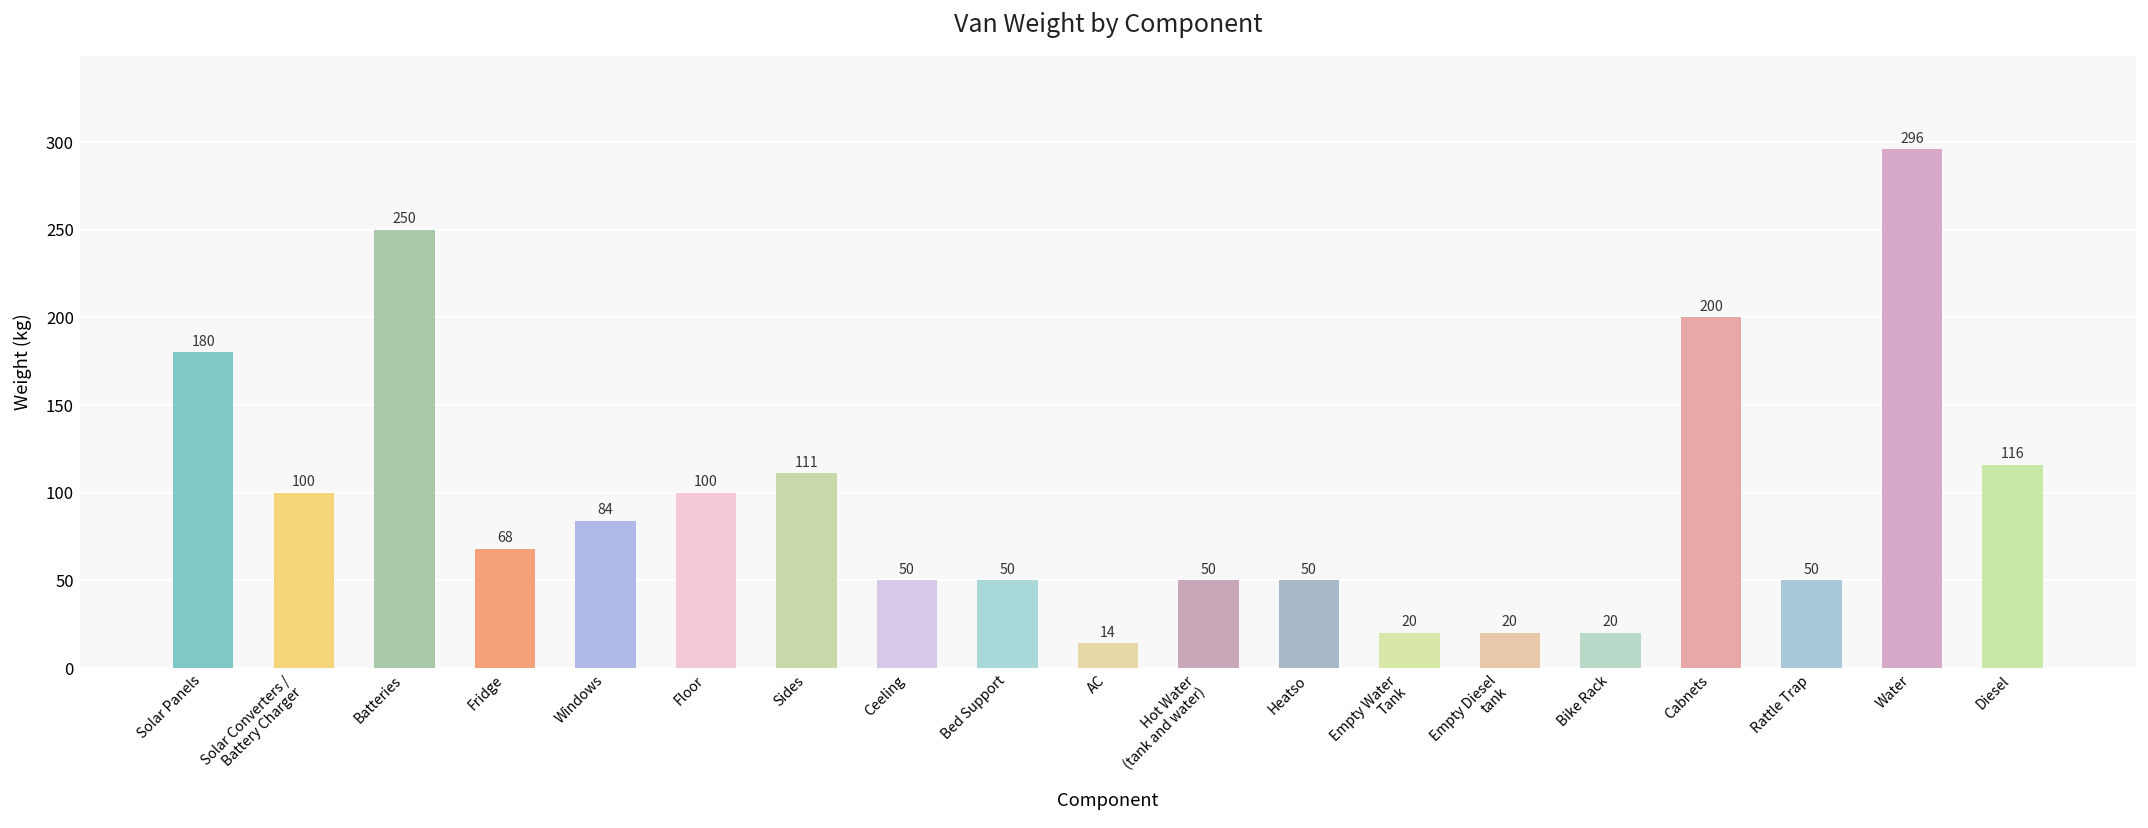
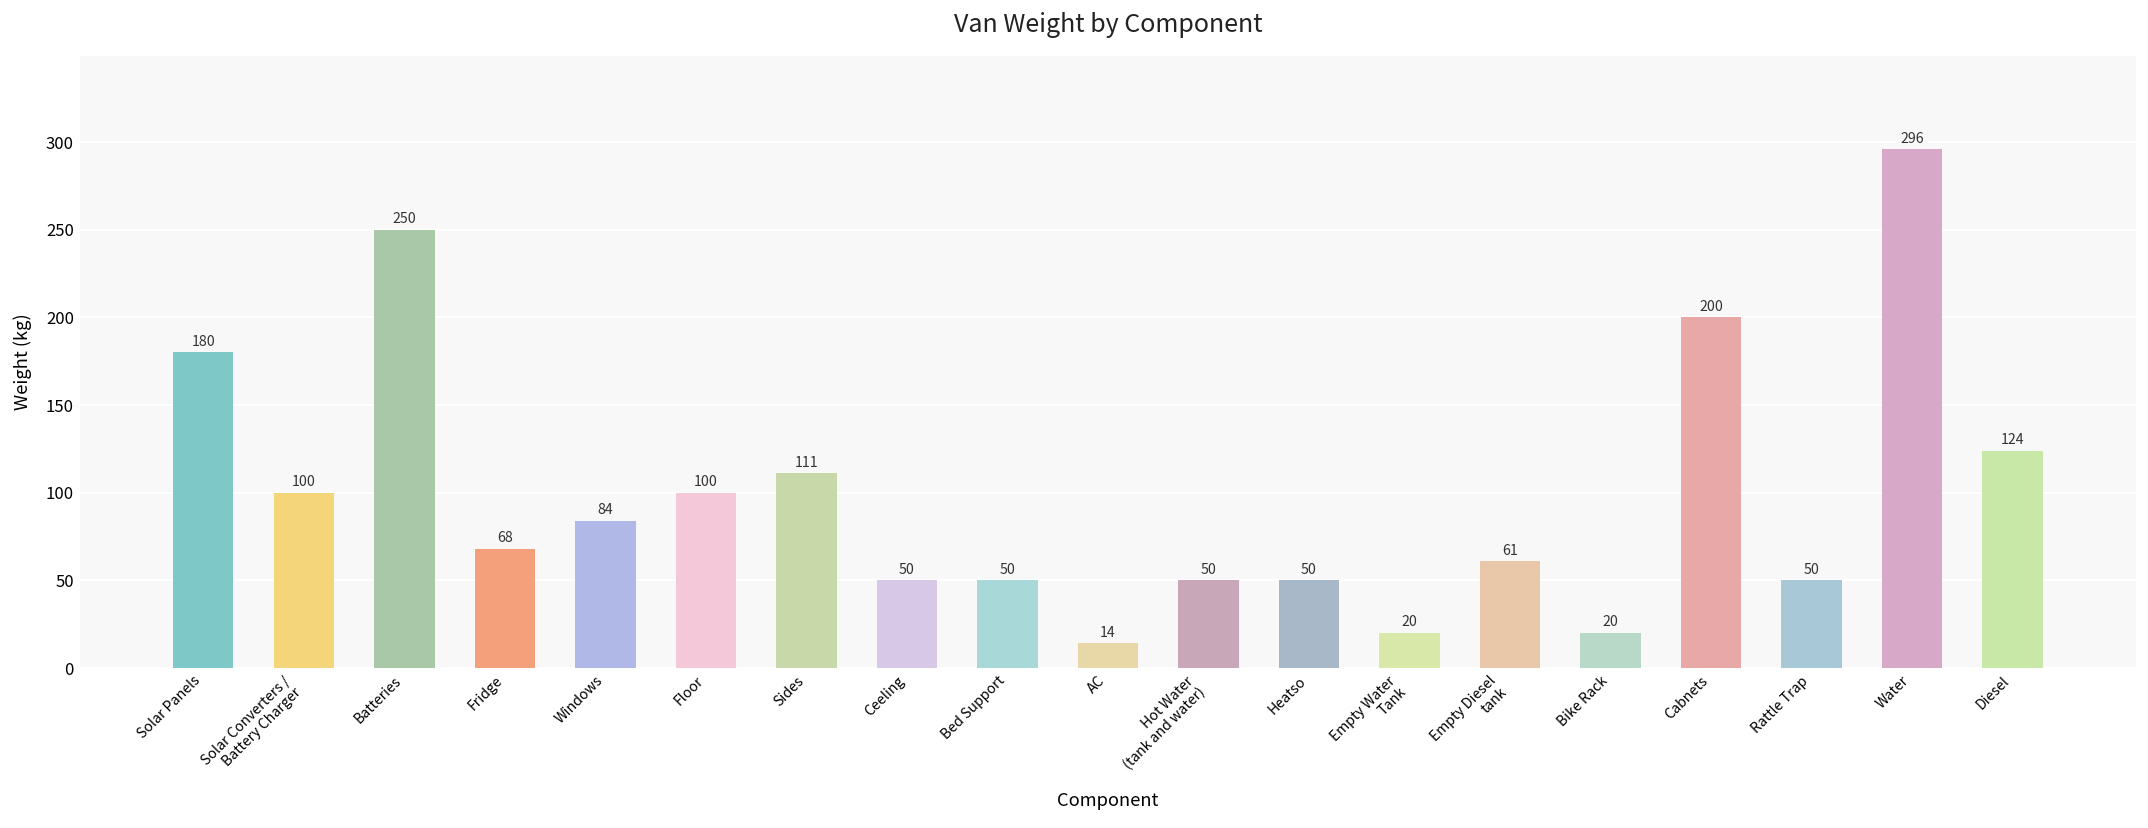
Empty Diesel tank: 20 -> 61
Diesel: 116 -> 124
